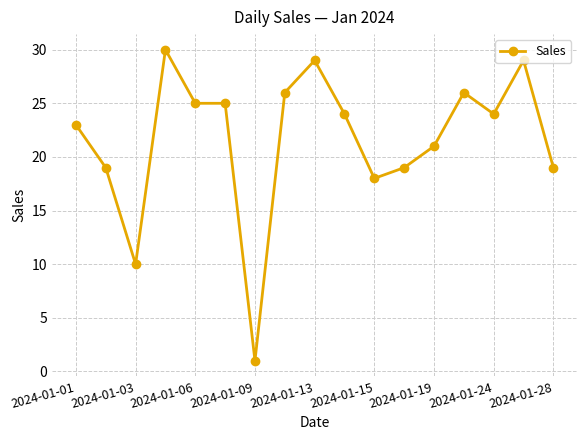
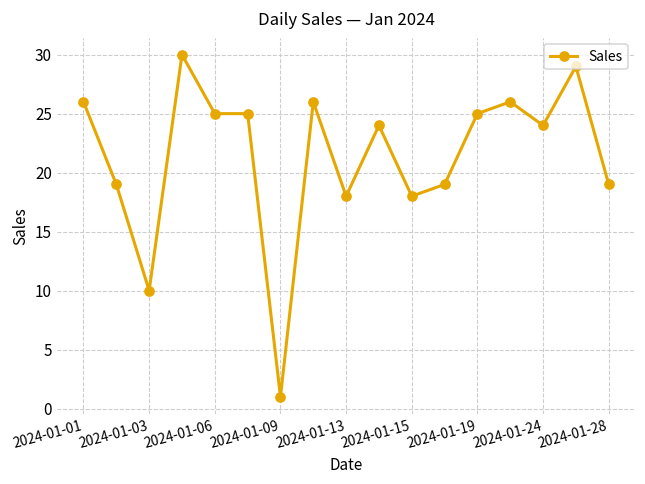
2024-01-01: 23 -> 26
2024-01-13: 29 -> 18
2024-01-19: 21 -> 25
